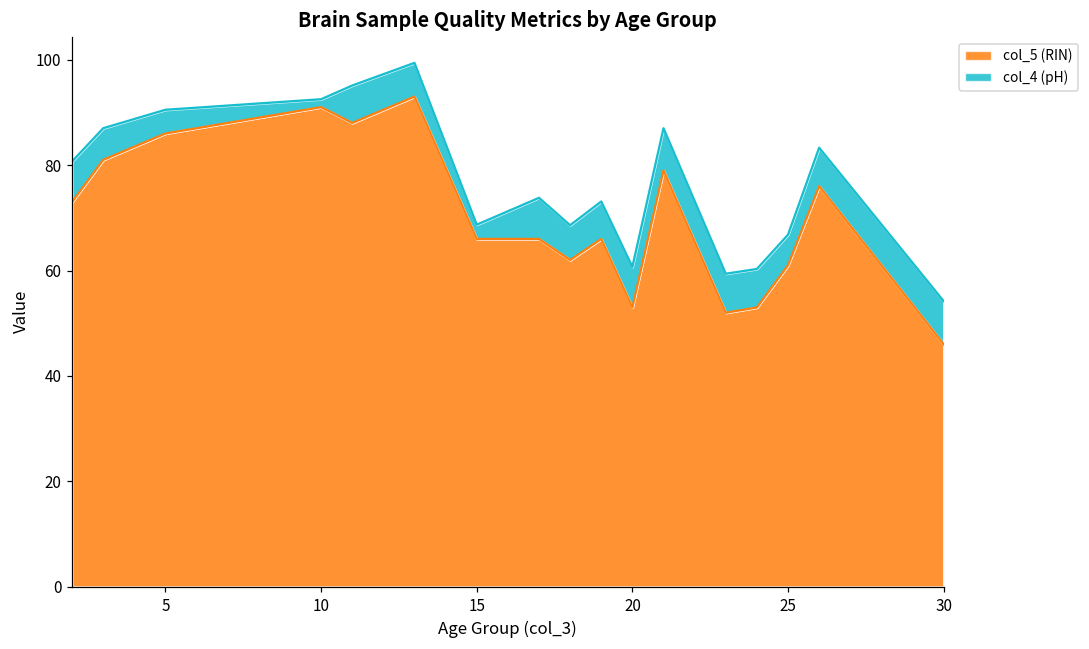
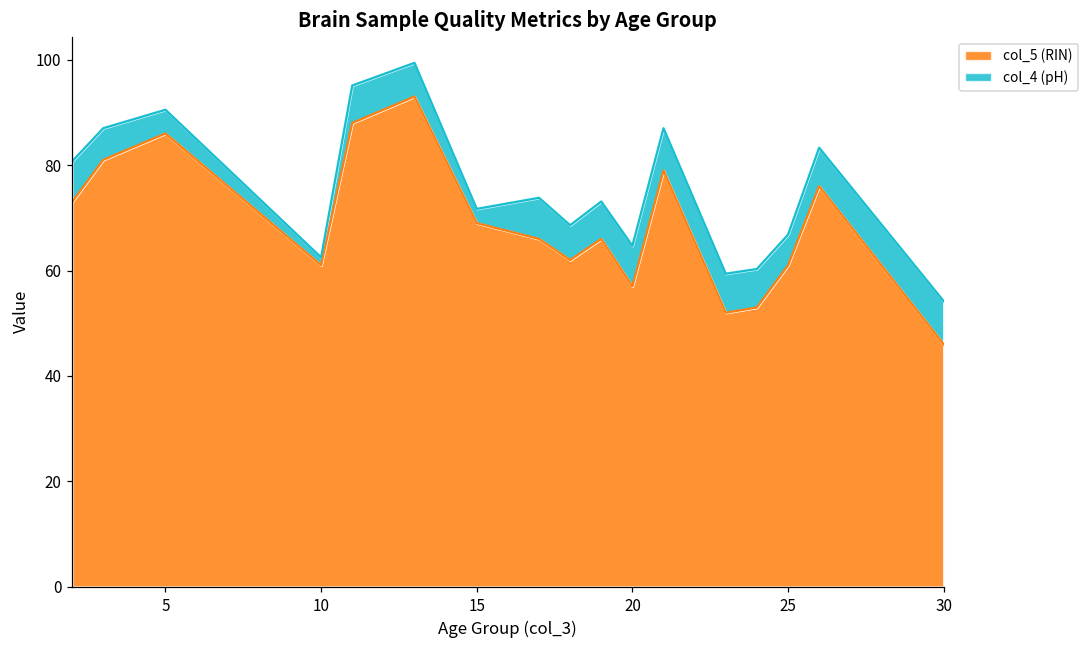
col_5 (RIN), 10: 91 -> 61
col_5 (RIN), 15: 66 -> 69
col_5 (RIN), 20: 53 -> 57
